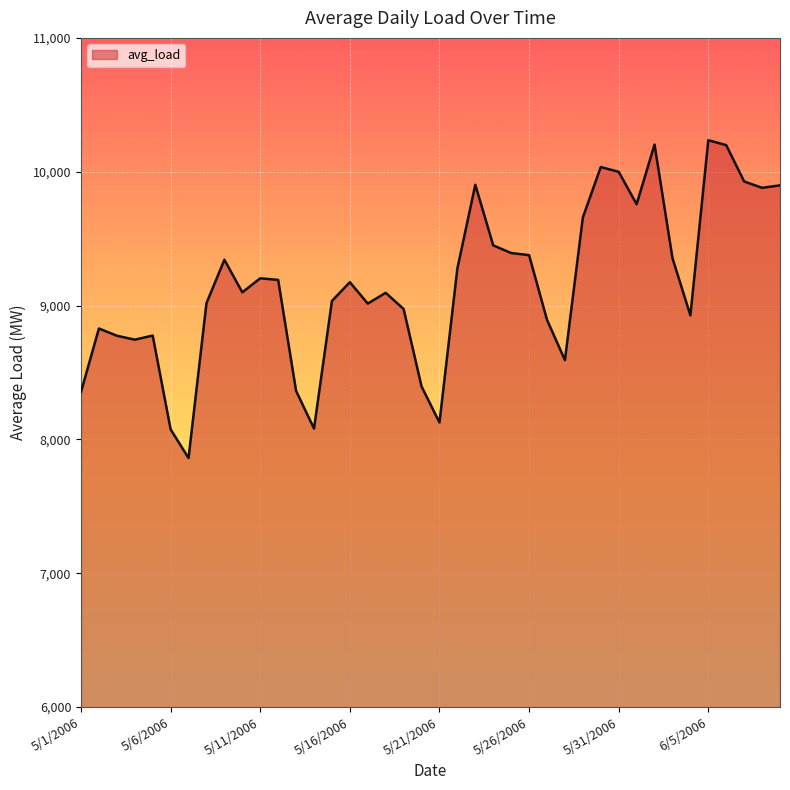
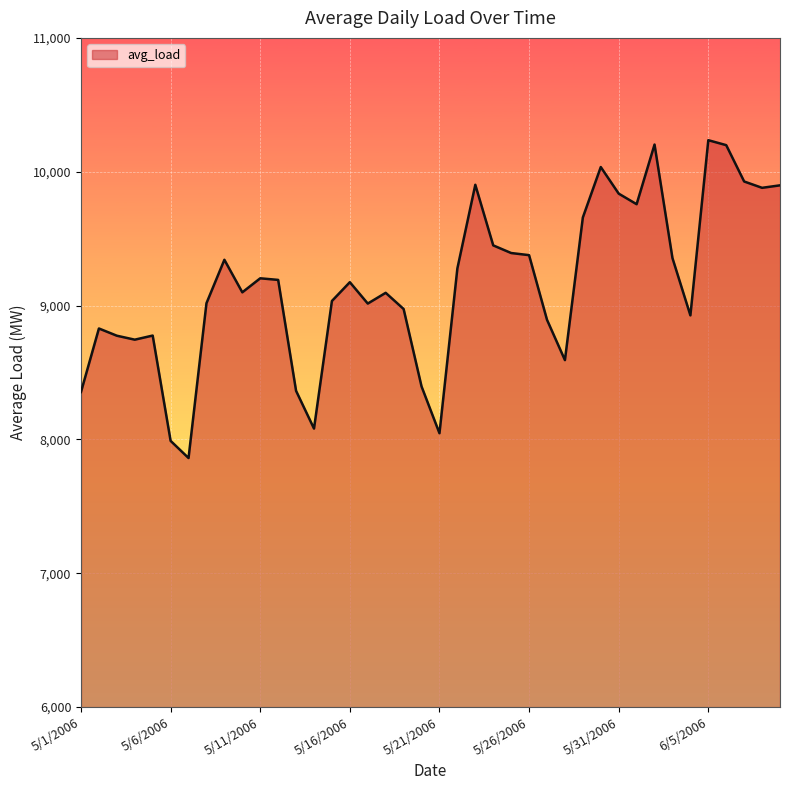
5/6/2006: 8,080 -> 7,990
5/21/2006: 8,130 -> 8,050
5/31/2006: 10,000 -> 9,840
